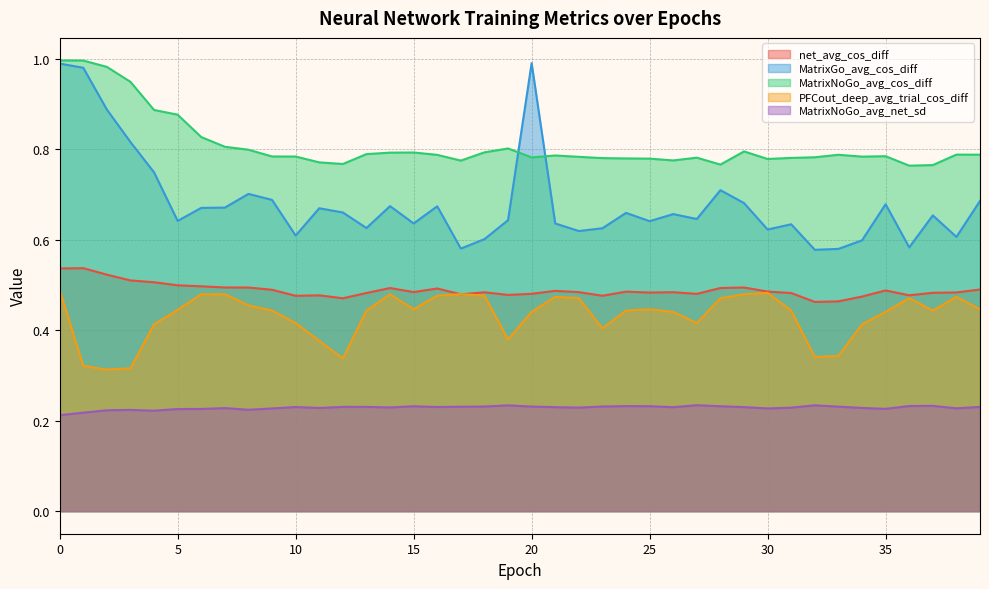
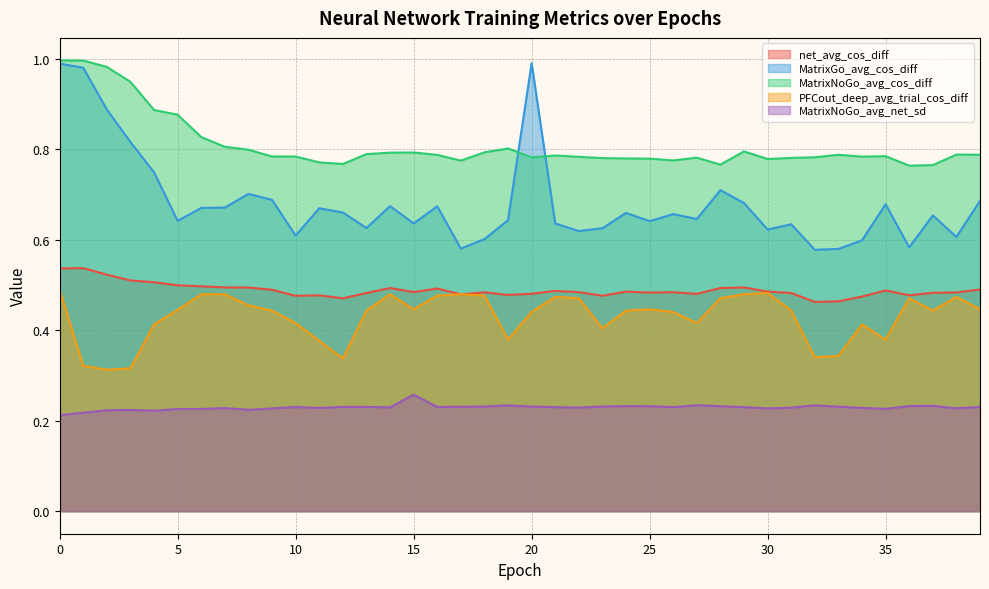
MatrixNoGo_avg_net_sd, 15: 0.23 -> 0.26
PFCout_deep_avg_trial_cos_diff, 35: 0.44 -> 0.38
